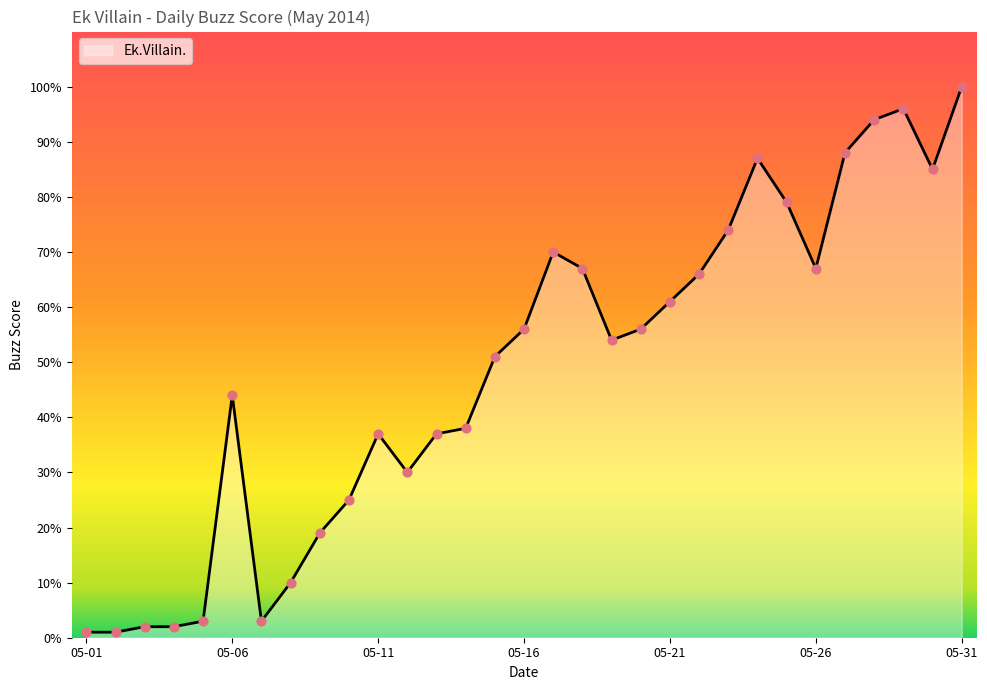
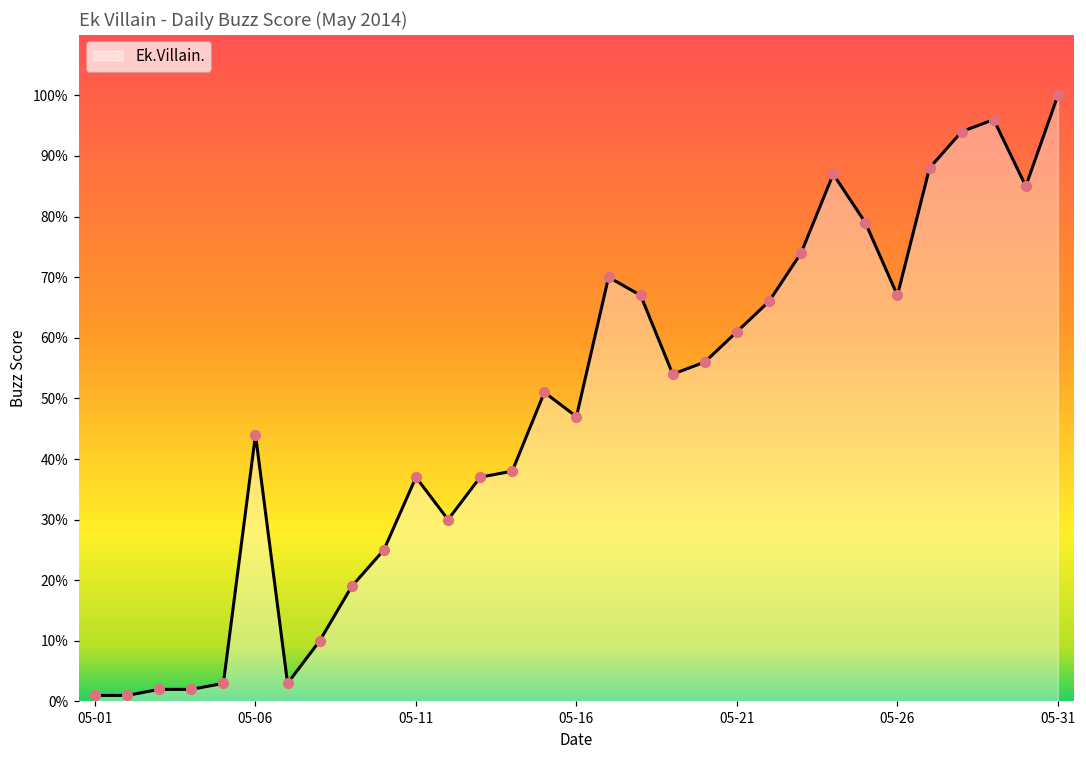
05-16: 56% -> 47%
